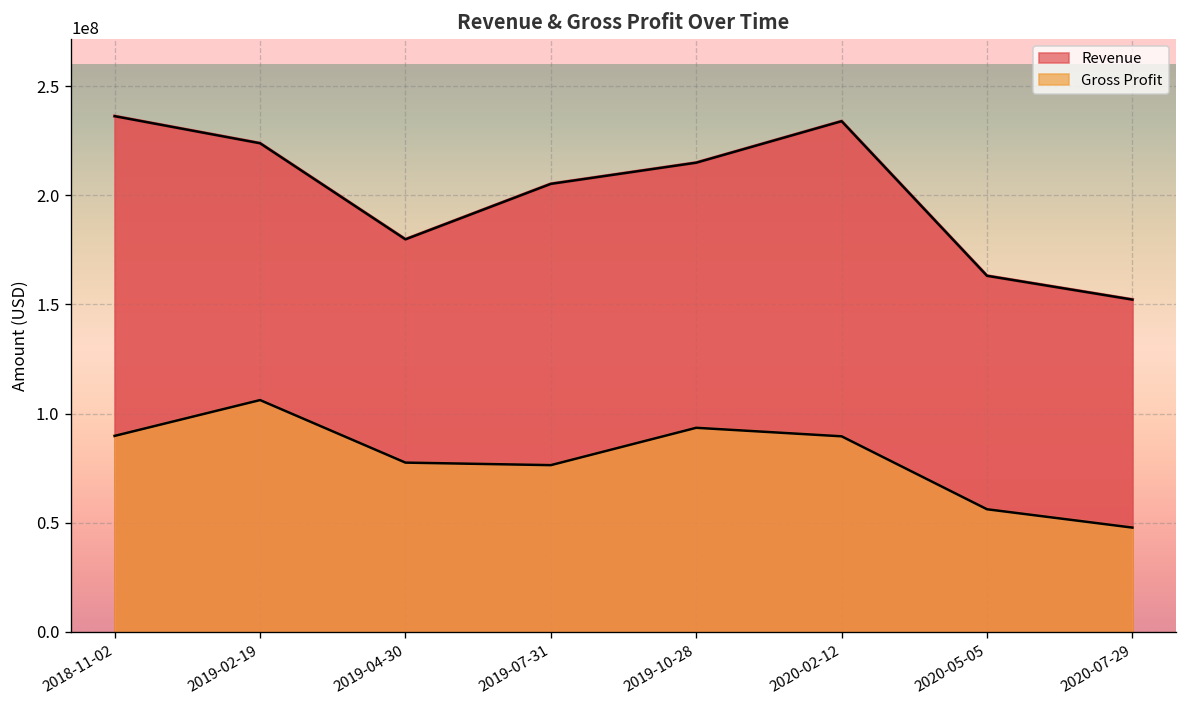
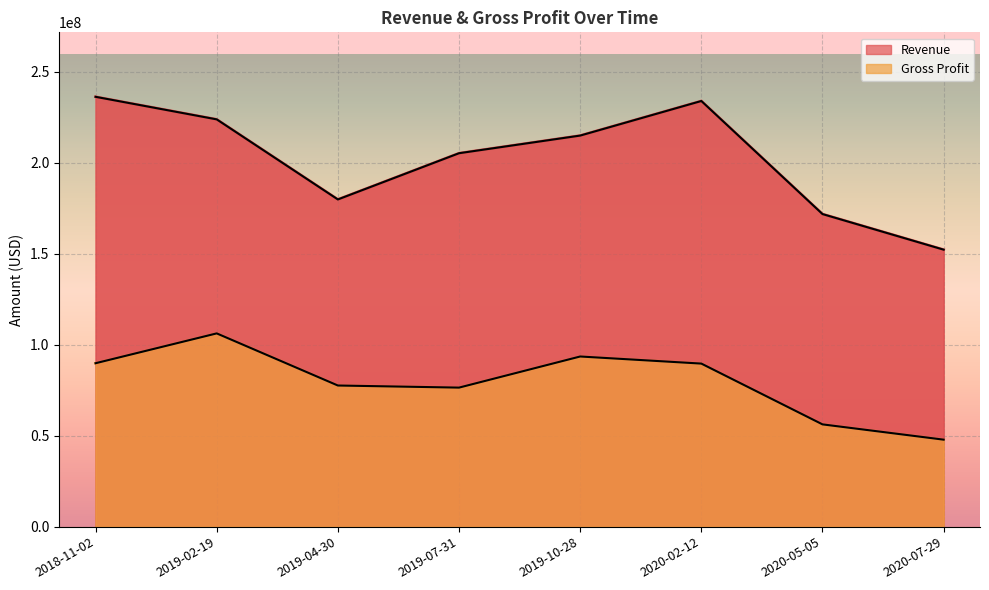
Revenue, 2020-05-05: 163000000 -> 172000000
